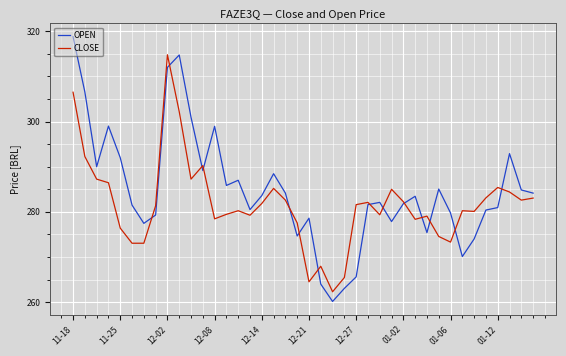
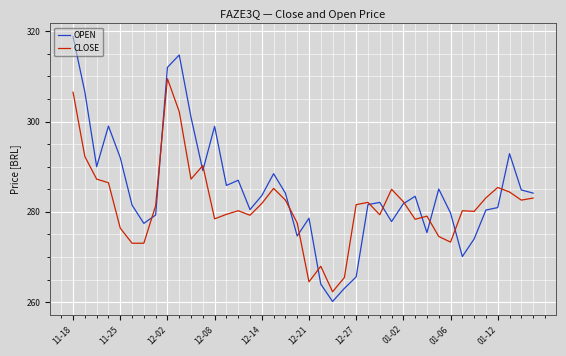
CLOSE, 12-02: 315 -> 310
